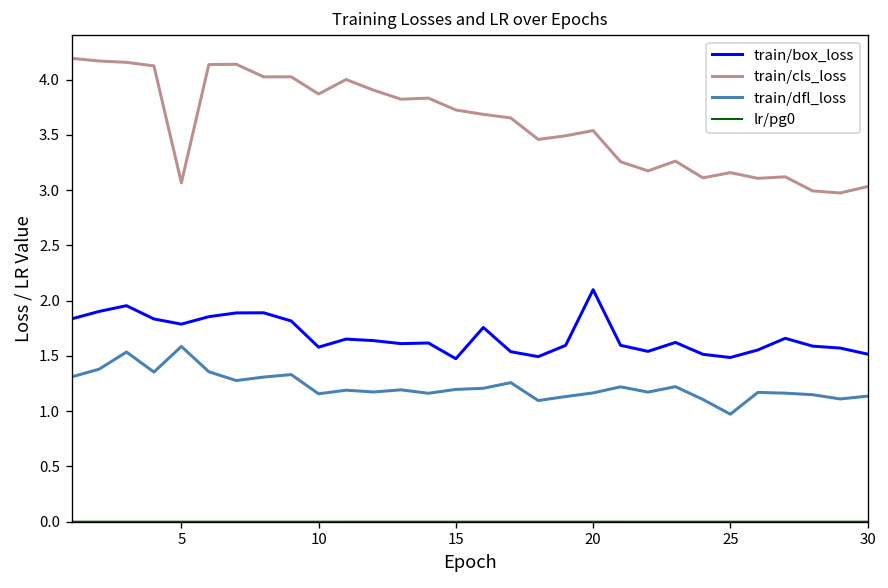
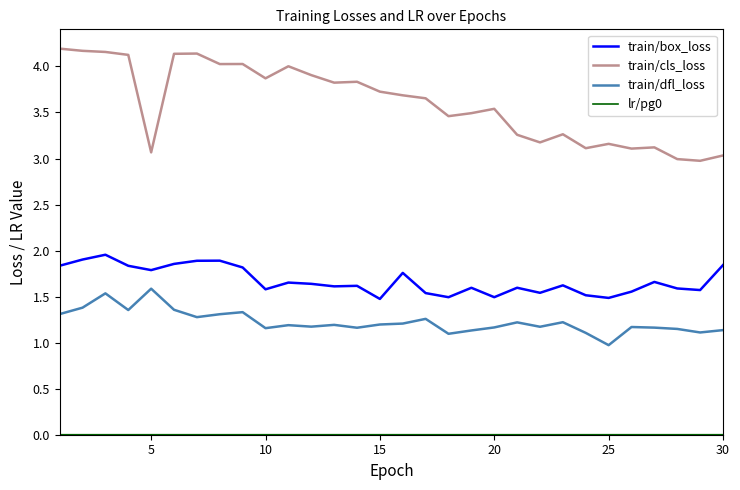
train/box_loss, 20: 2.1 -> 1.5
train/box_loss, 30: 1.5 -> 1.8
